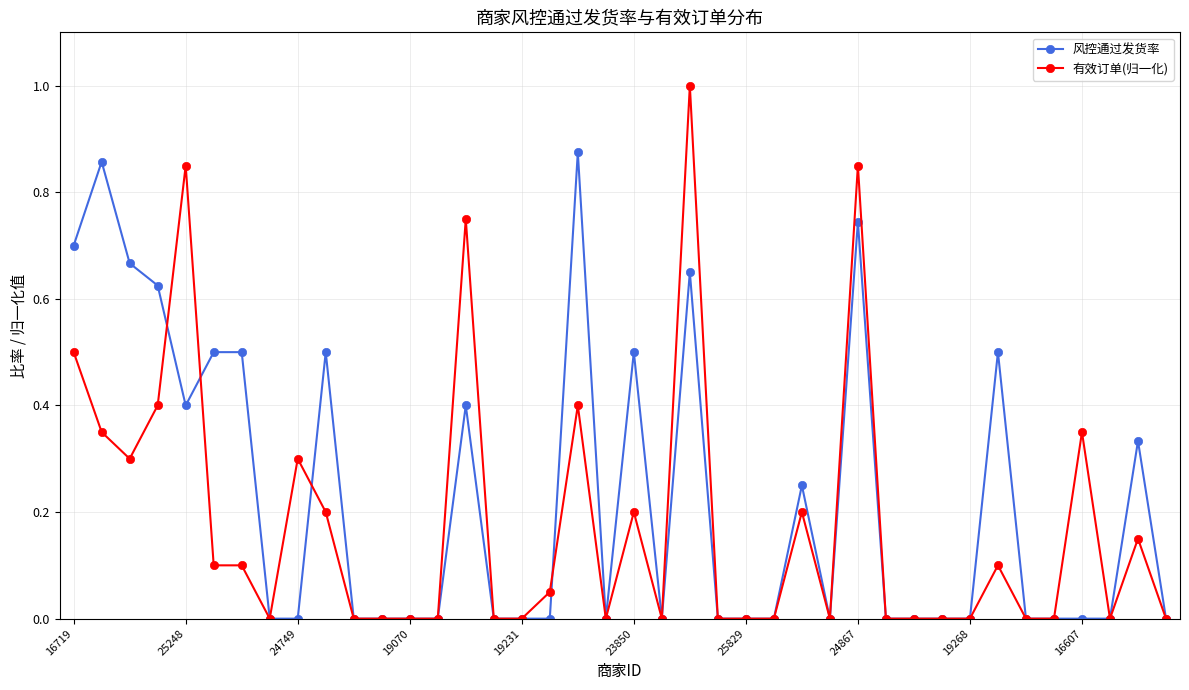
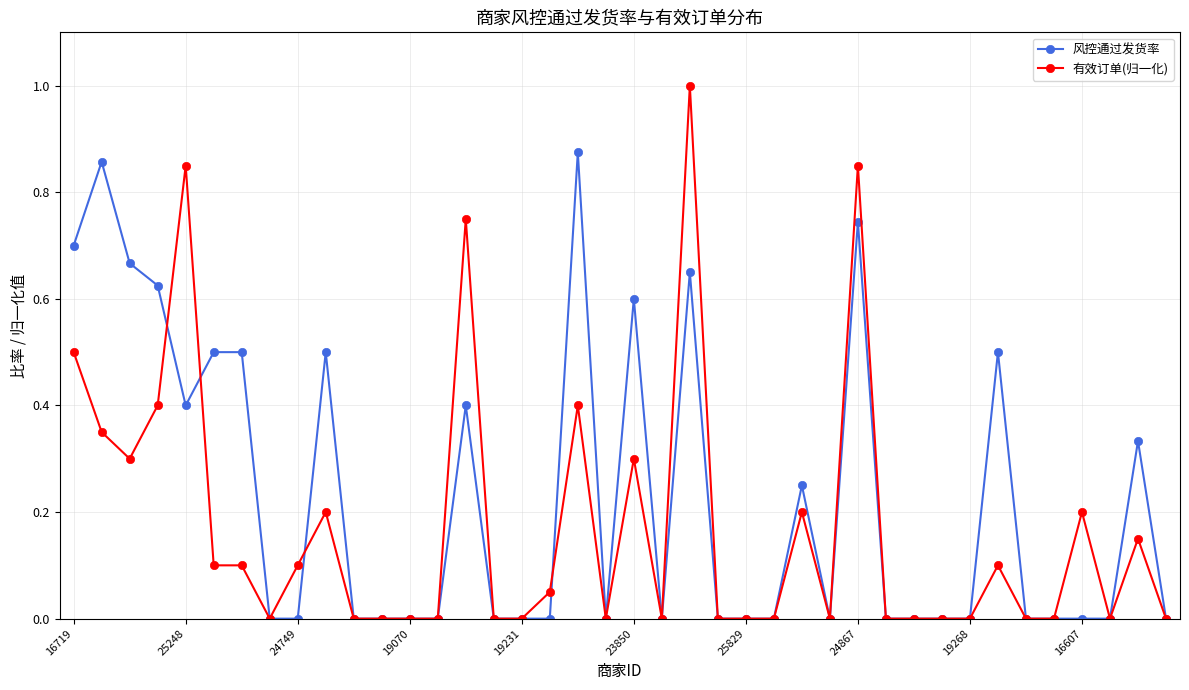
有效订单(归一化), 24749: 0.30 -> 0.10
风控通过发货率, 23850: 0.5 -> 0.6
有效订单(归一化), 23850: 0.20 -> 0.30
有效订单(归一化), 16607: 0.35 -> 0.20
